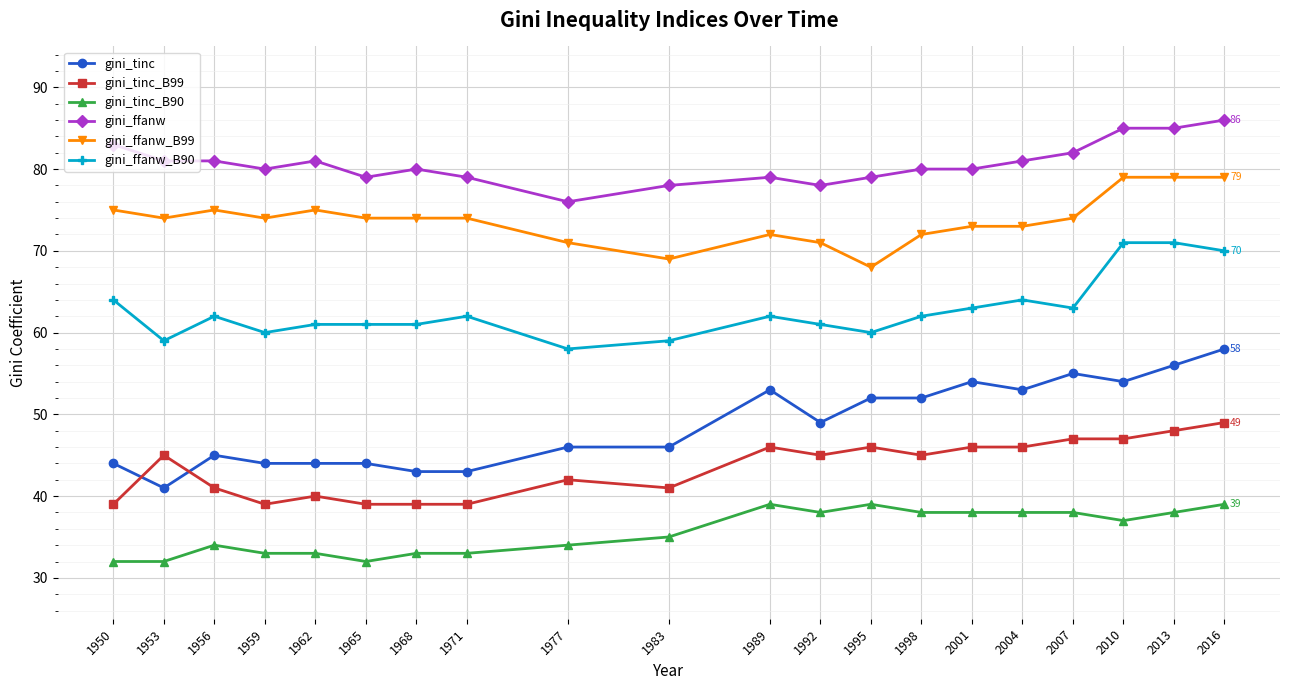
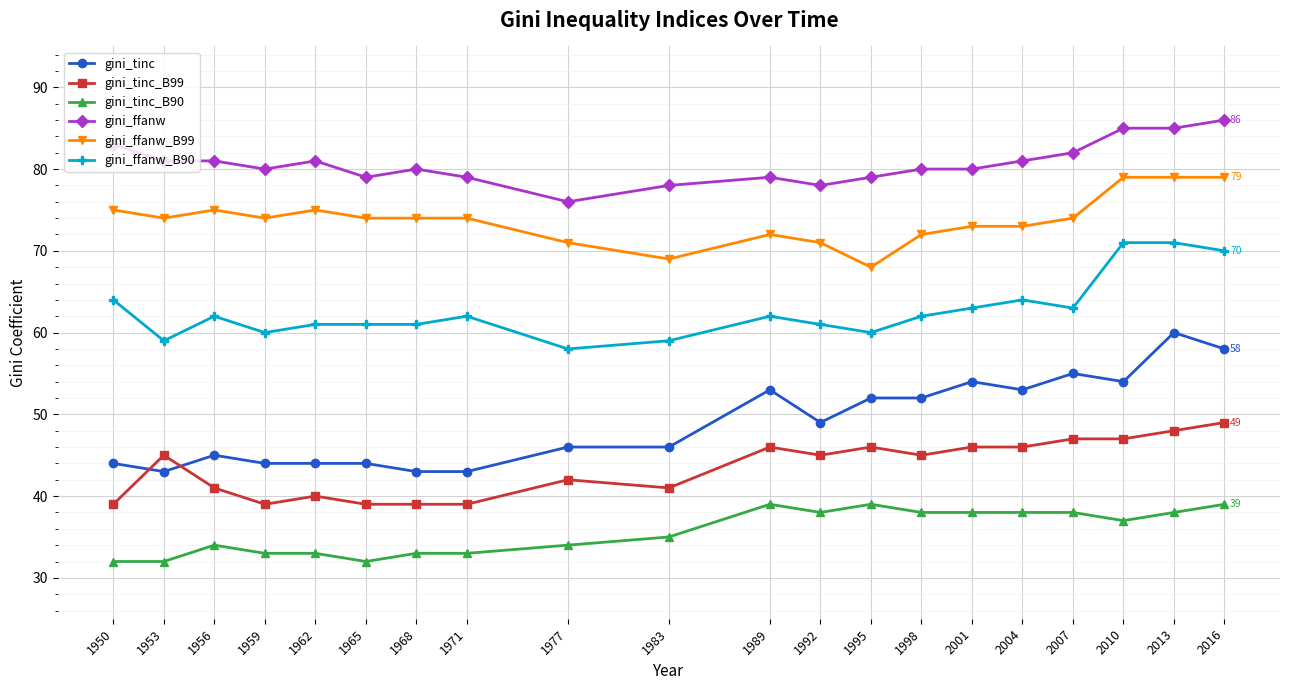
gini_tinc, 1953: 41 -> 43
gini_tinc, 2013: 56 -> 60
